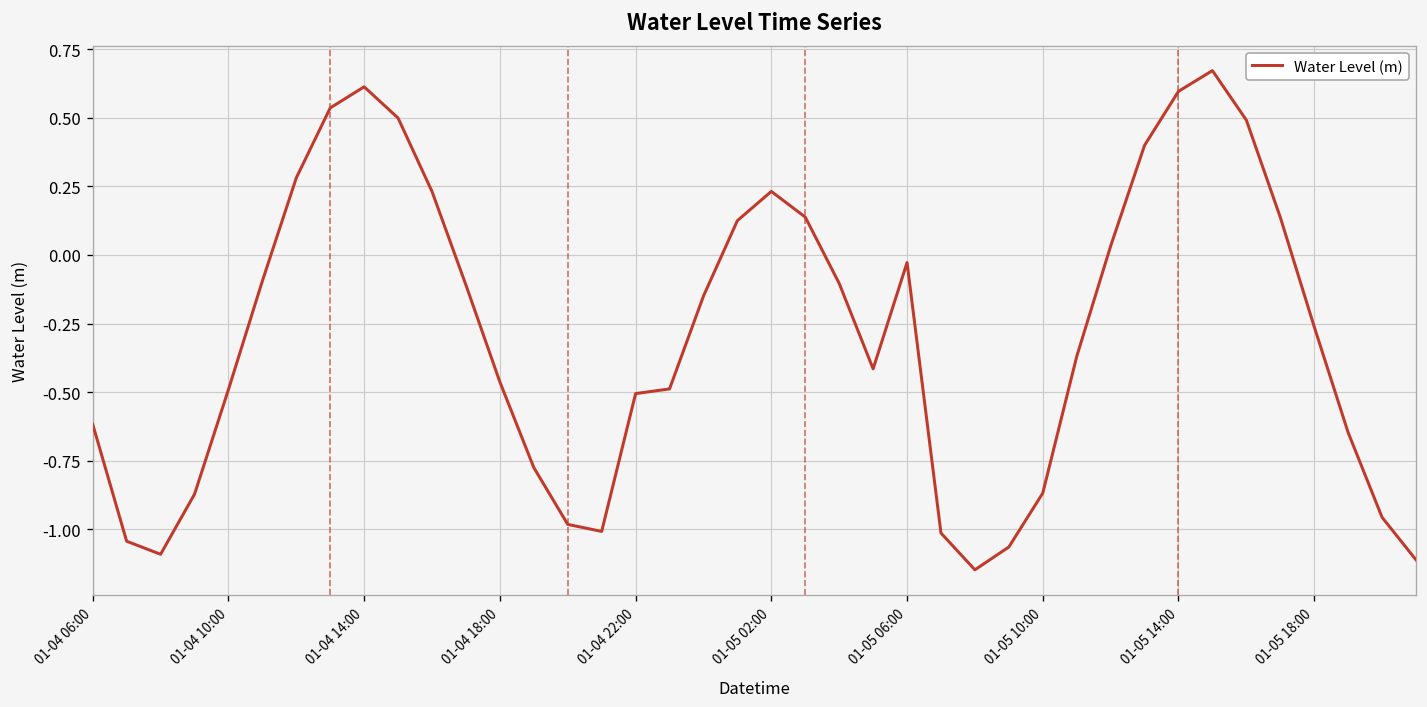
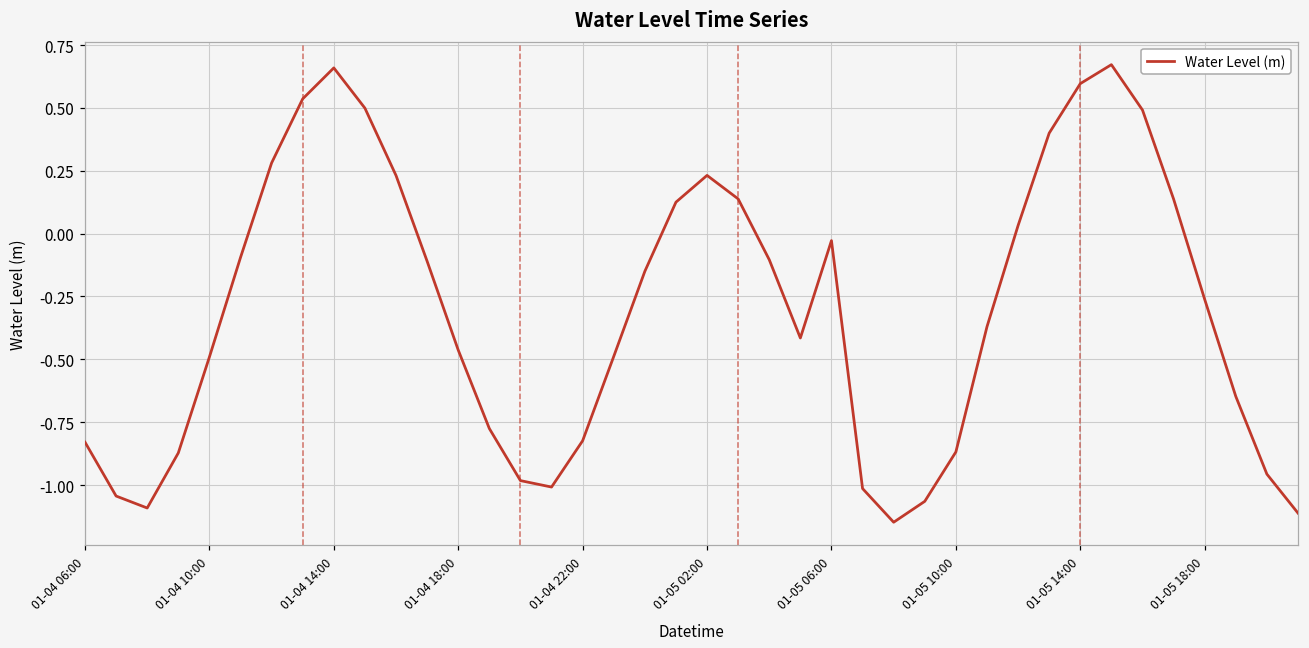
01-04 06:00: -0.62 -> -0.83
01-04 14:00: 0.61 -> 0.66
01-04 22:00: -0.51 -> -0.82
